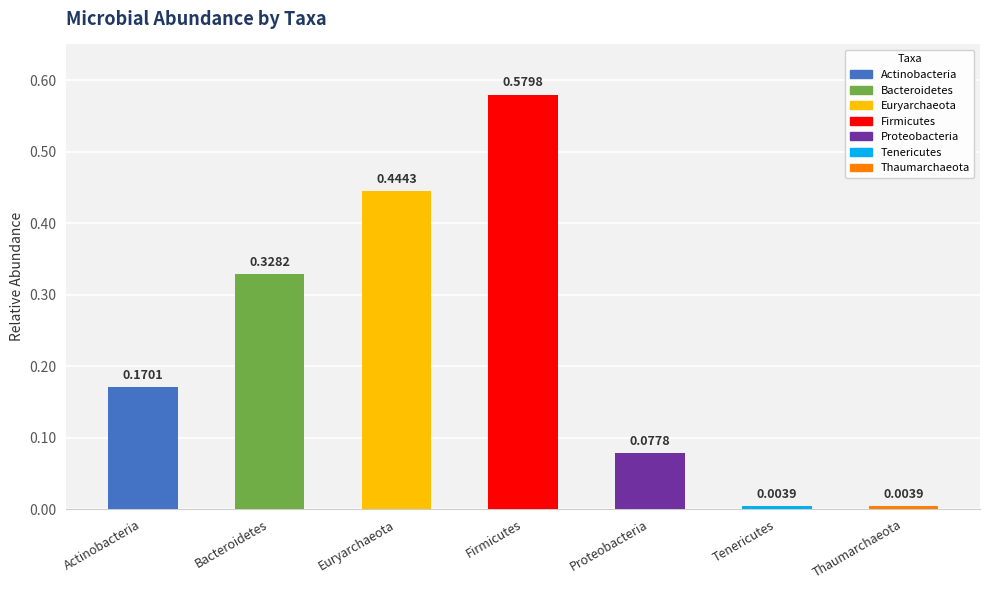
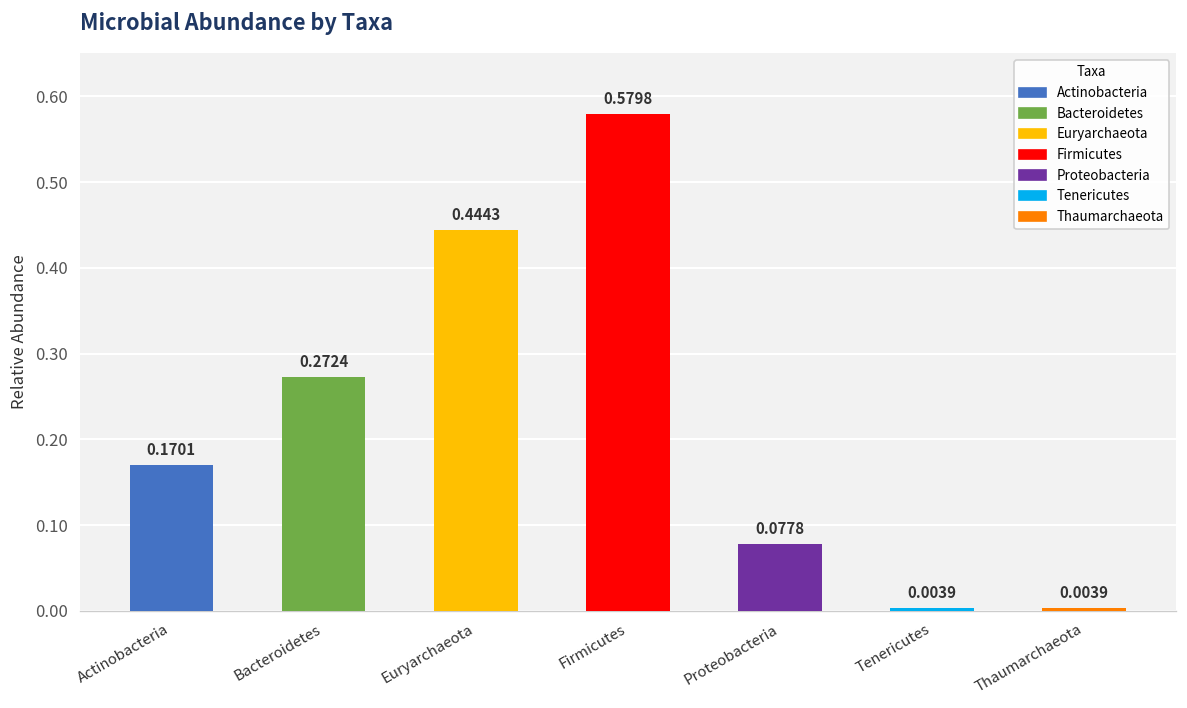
Bacteroidetes: 0.3282 -> 0.2724
